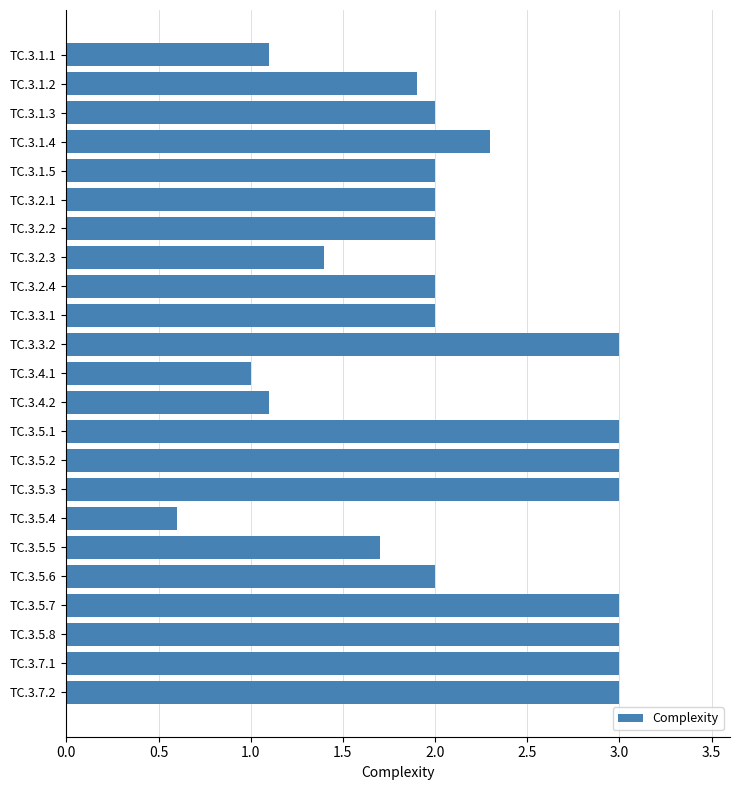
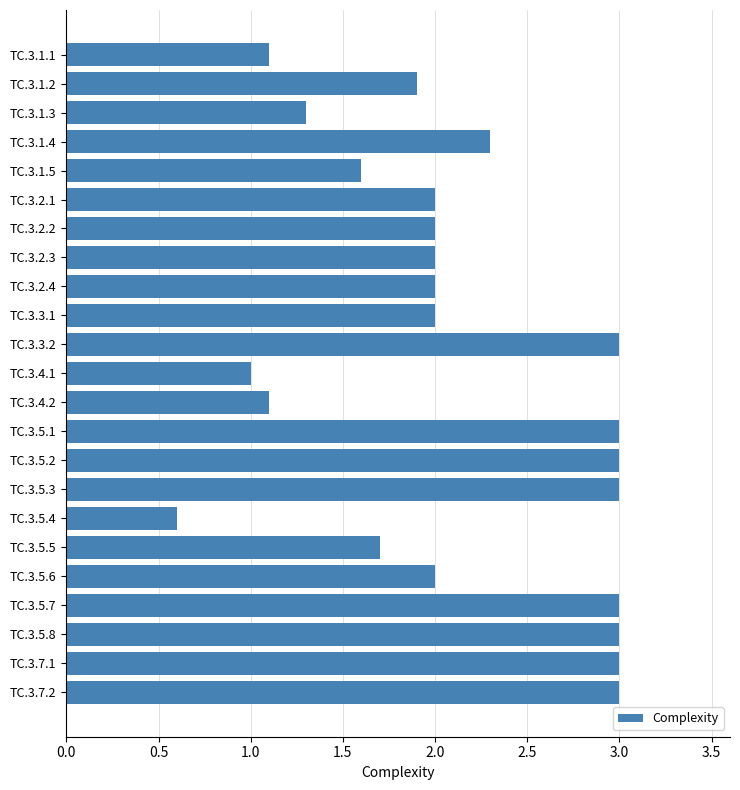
TC.3.1.3: 2.0 -> 1.3
TC.3.1.5: 2.0 -> 1.6
TC.3.2.3: 1.4 -> 2.0
